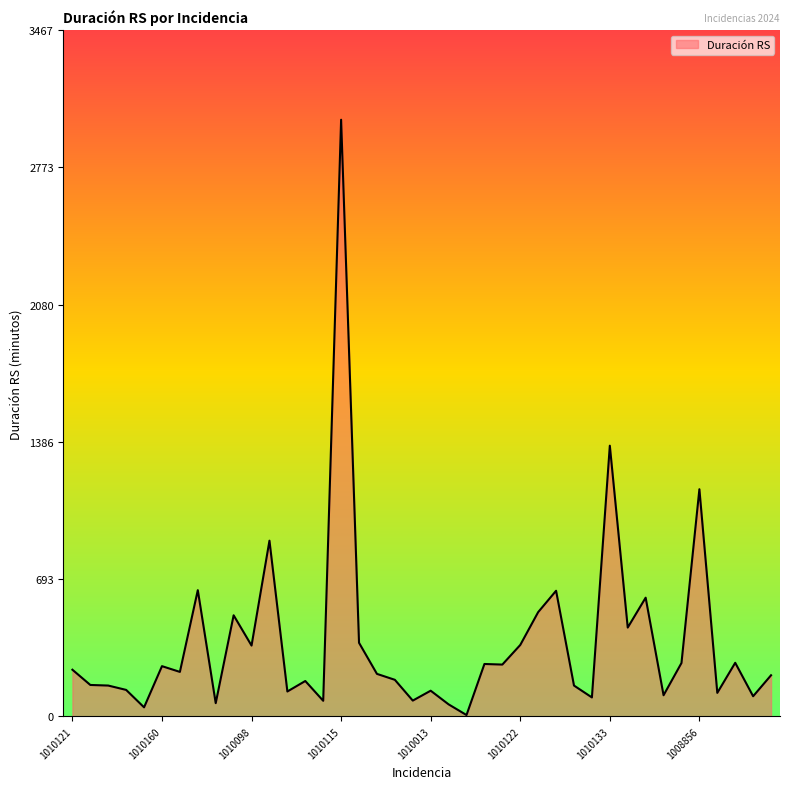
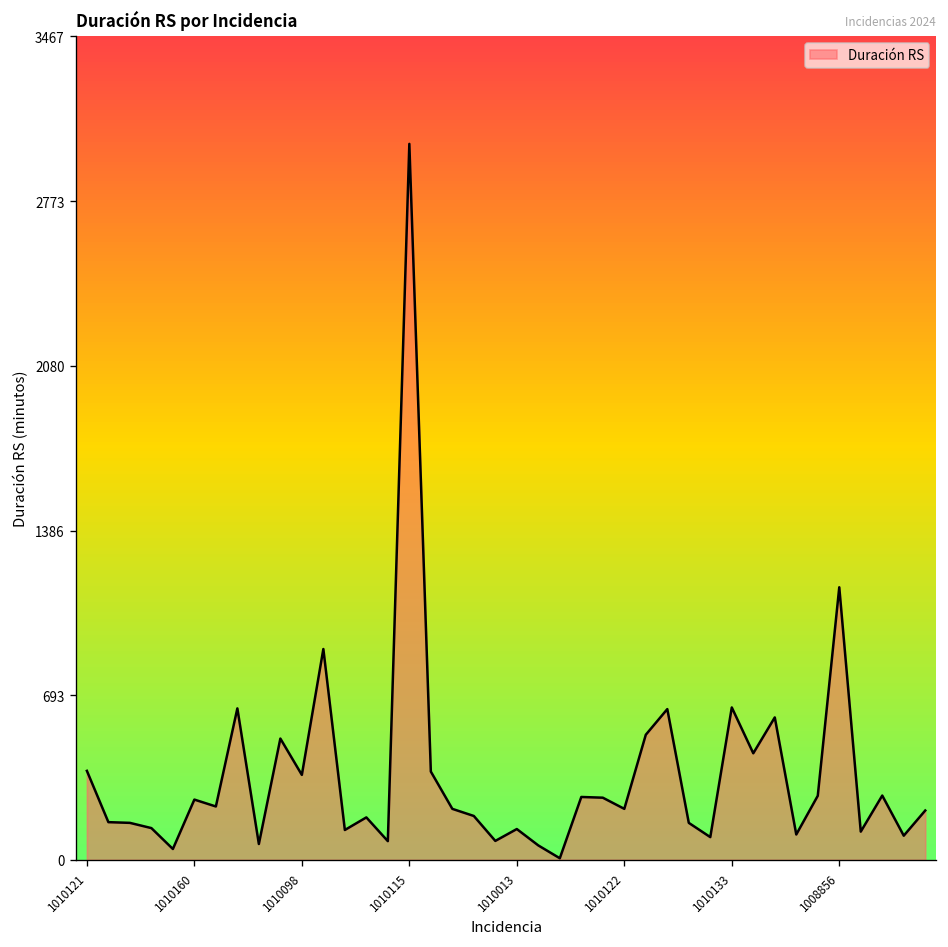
1010121: 240 -> 380
1010122: 360 -> 220
1010133: 1370 -> 640
